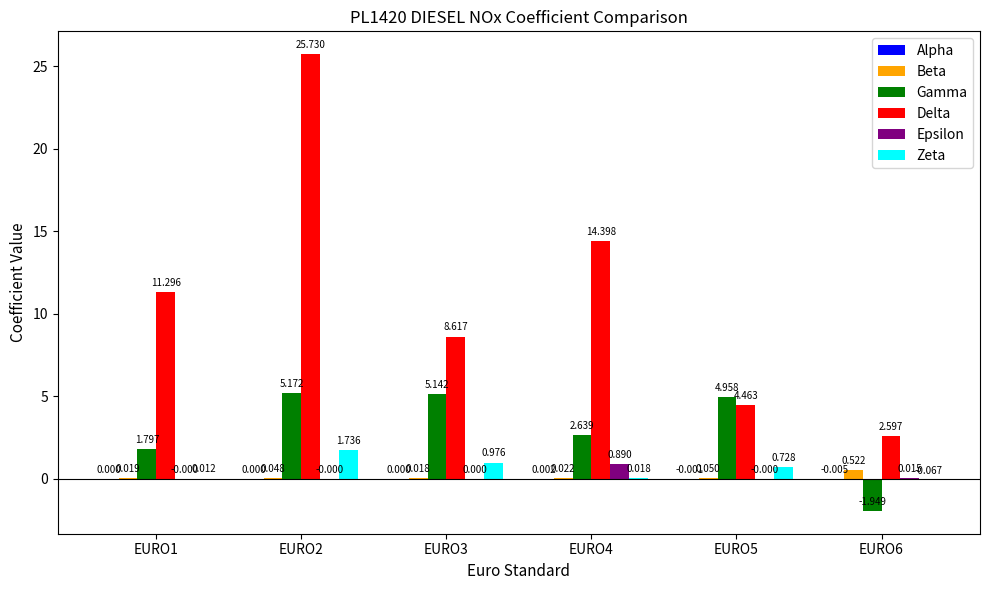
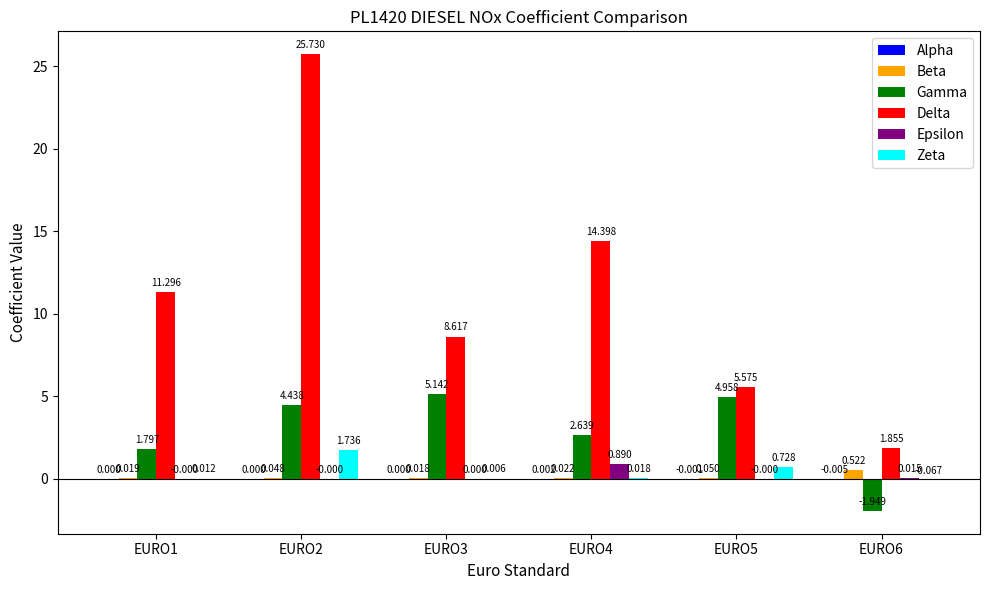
Gamma, EURO2: 5.172 -> 4.438
Zeta, EURO3: 0.976 -> 0.006
Delta, EURO5: 4.463 -> 5.575
Delta, EURO6: 2.597 -> 1.855
